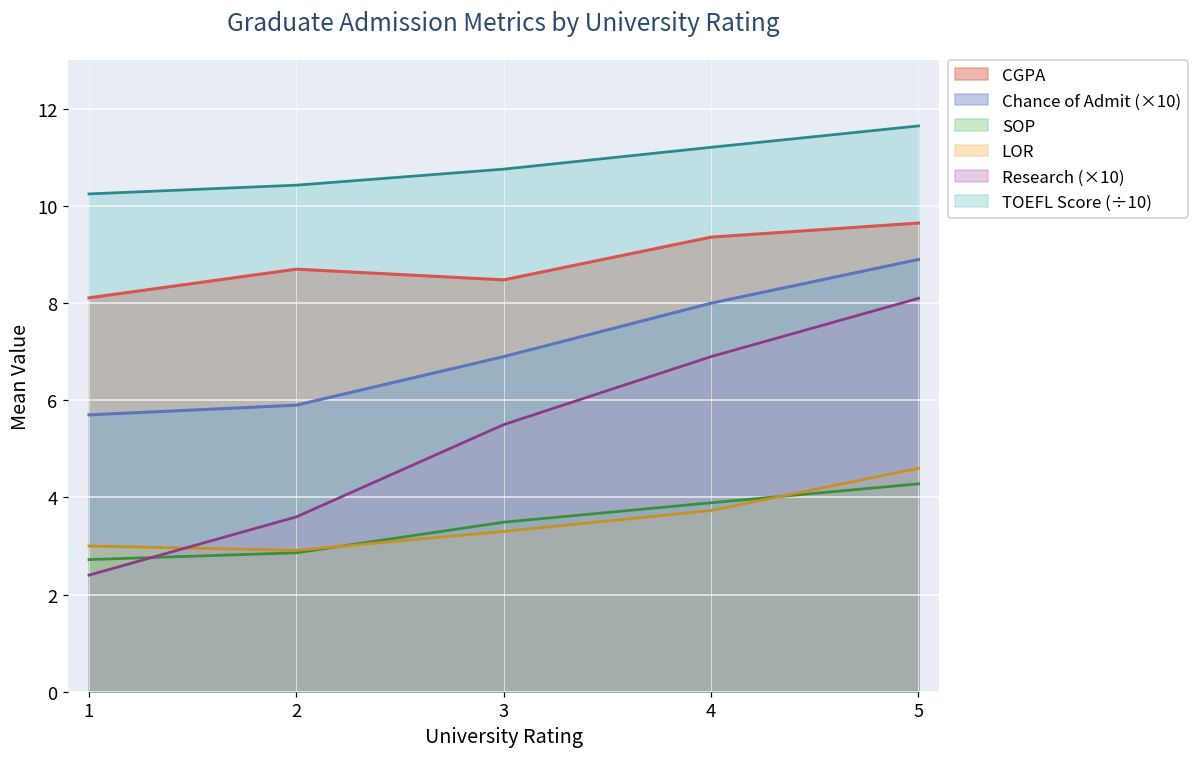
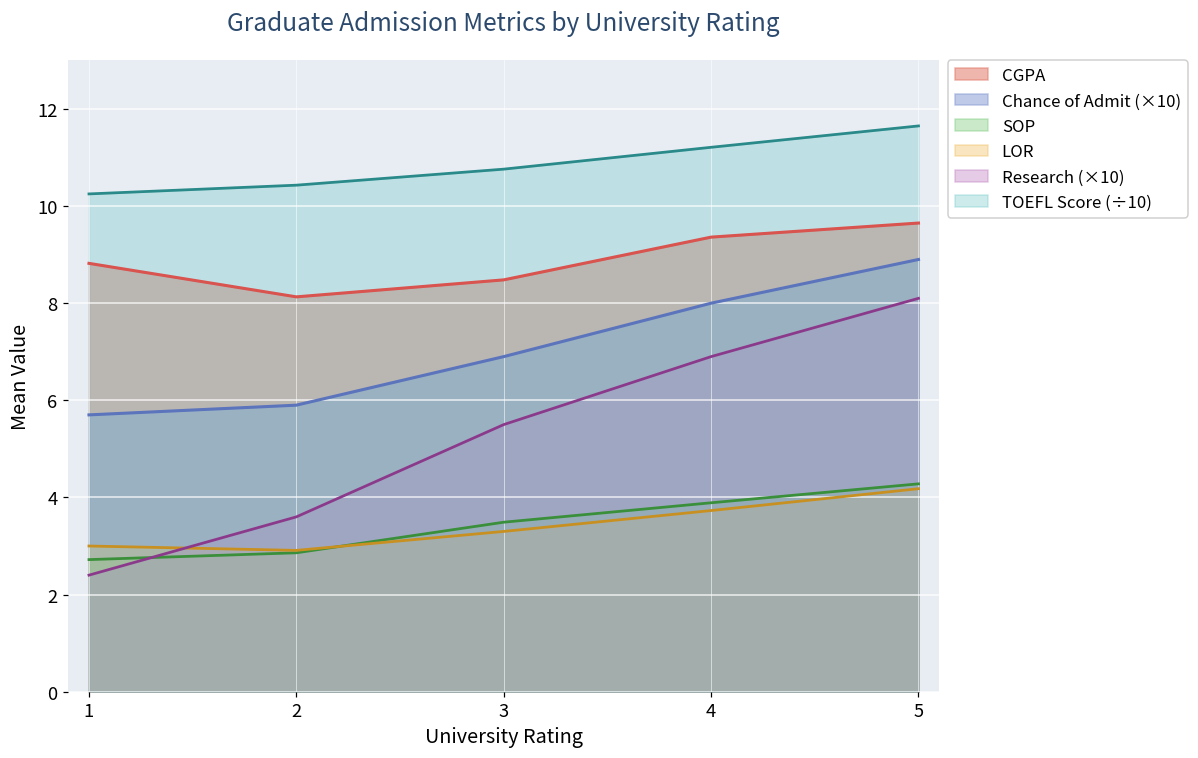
CGPA, 1: 8.1 -> 8.8
CGPA, 2: 8.7 -> 8.1
LOR, 5: 4.6 -> 4.2
